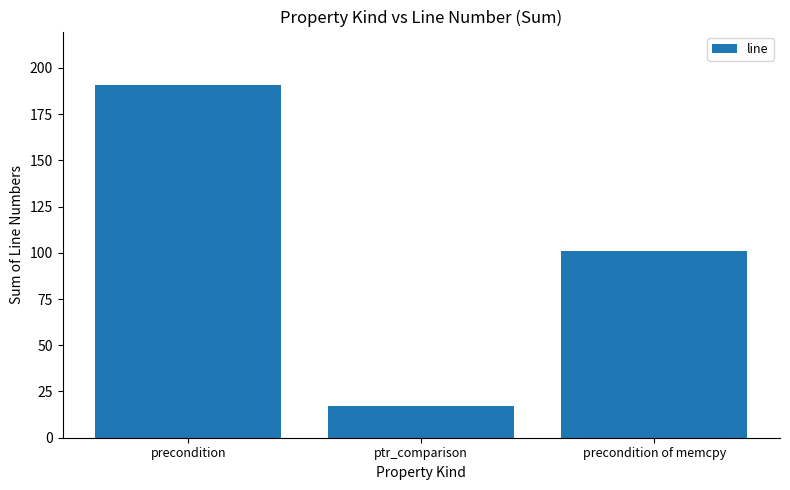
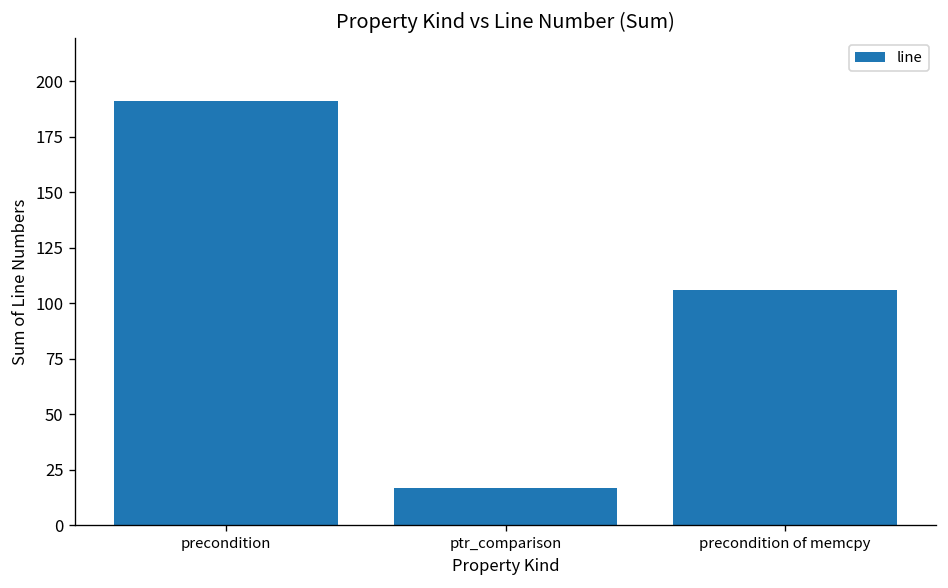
precondition of memcpy: 101 -> 106
